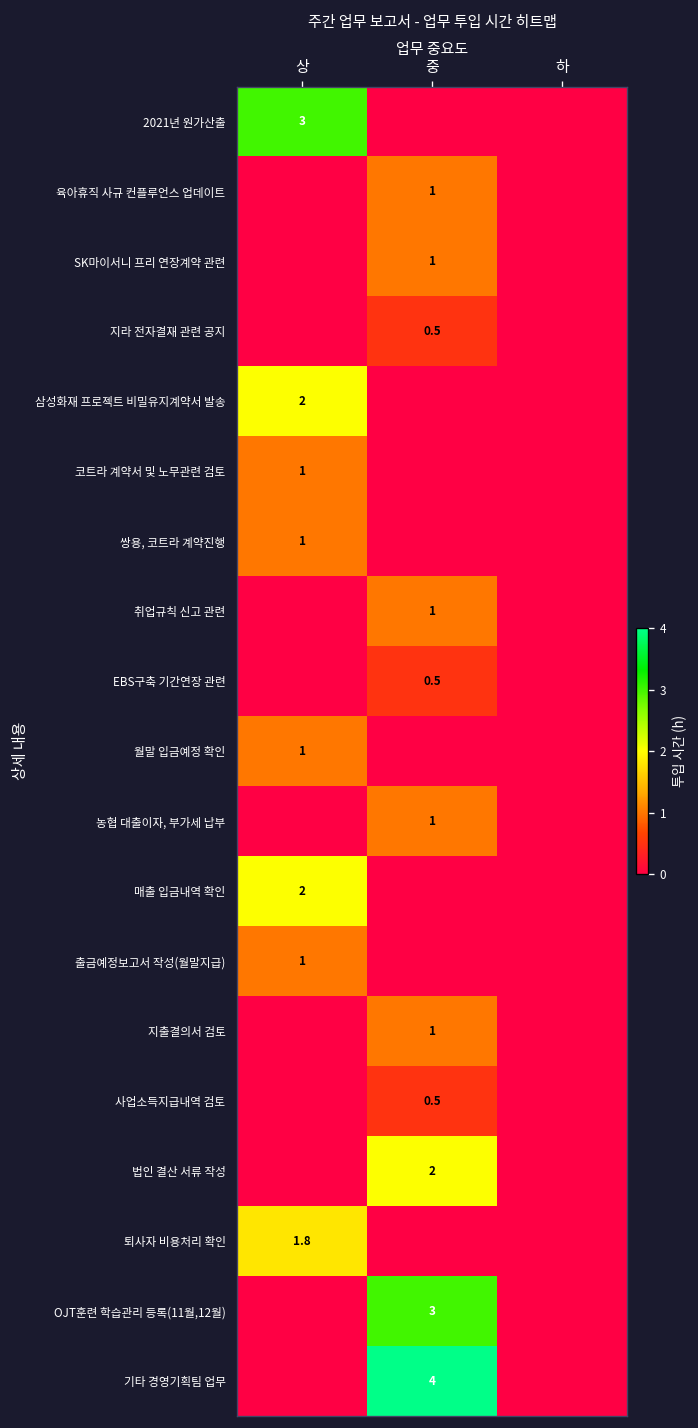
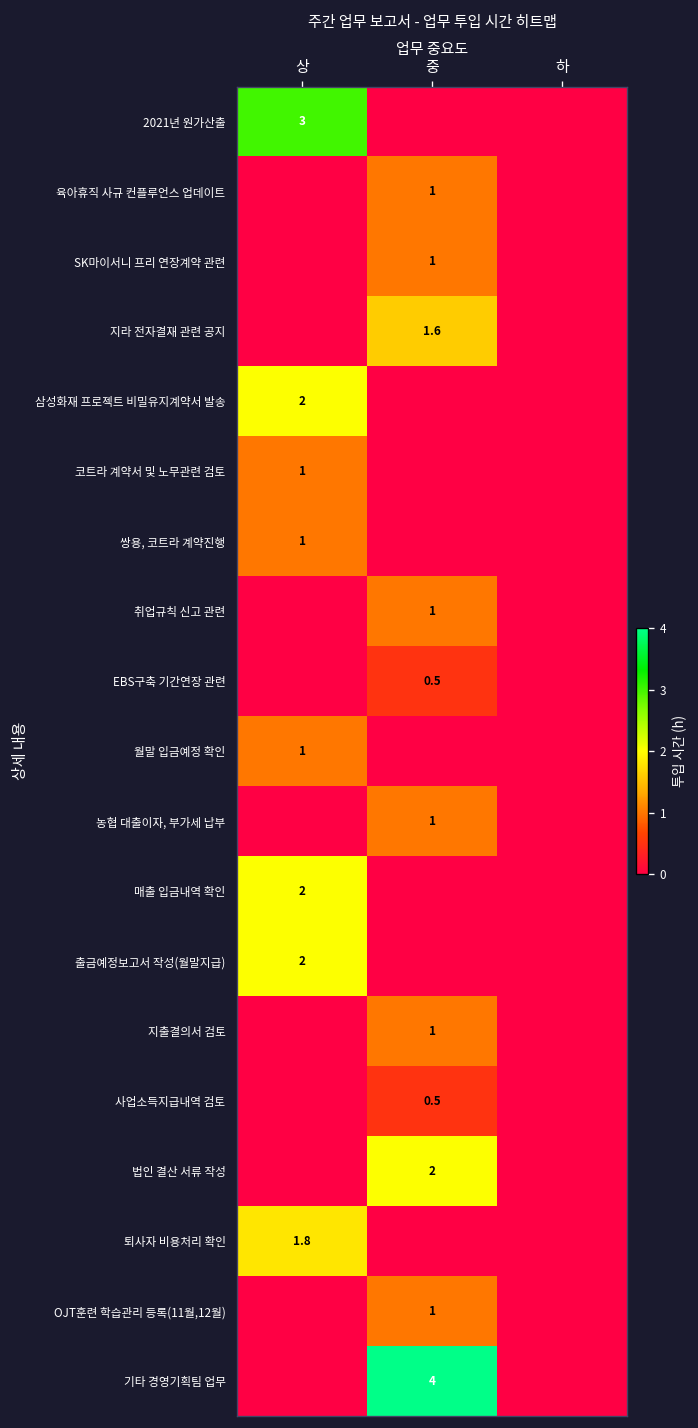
지라 전자결재 관련 공지, 중: 0.5 -> 1.6
출금예정보고서 작성(월말지급), 상: 1 -> 2
OJT훈련 학습관리 등록(11월,12월), 중: 3 -> 1
